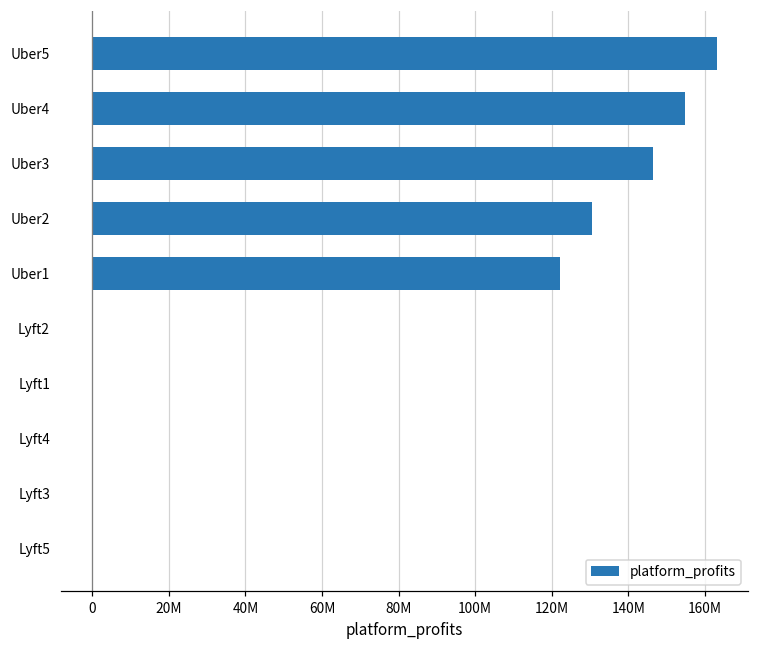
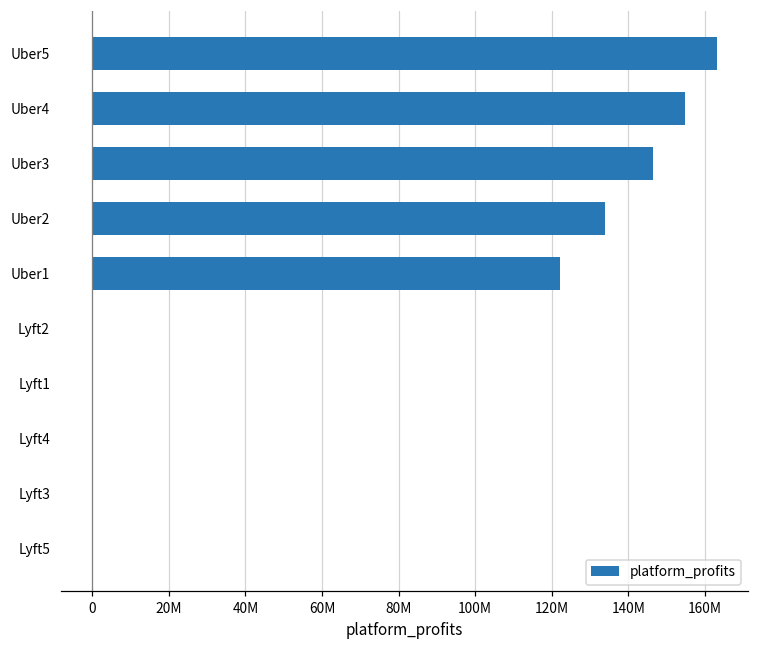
Uber2: 131000000 -> 134000000
